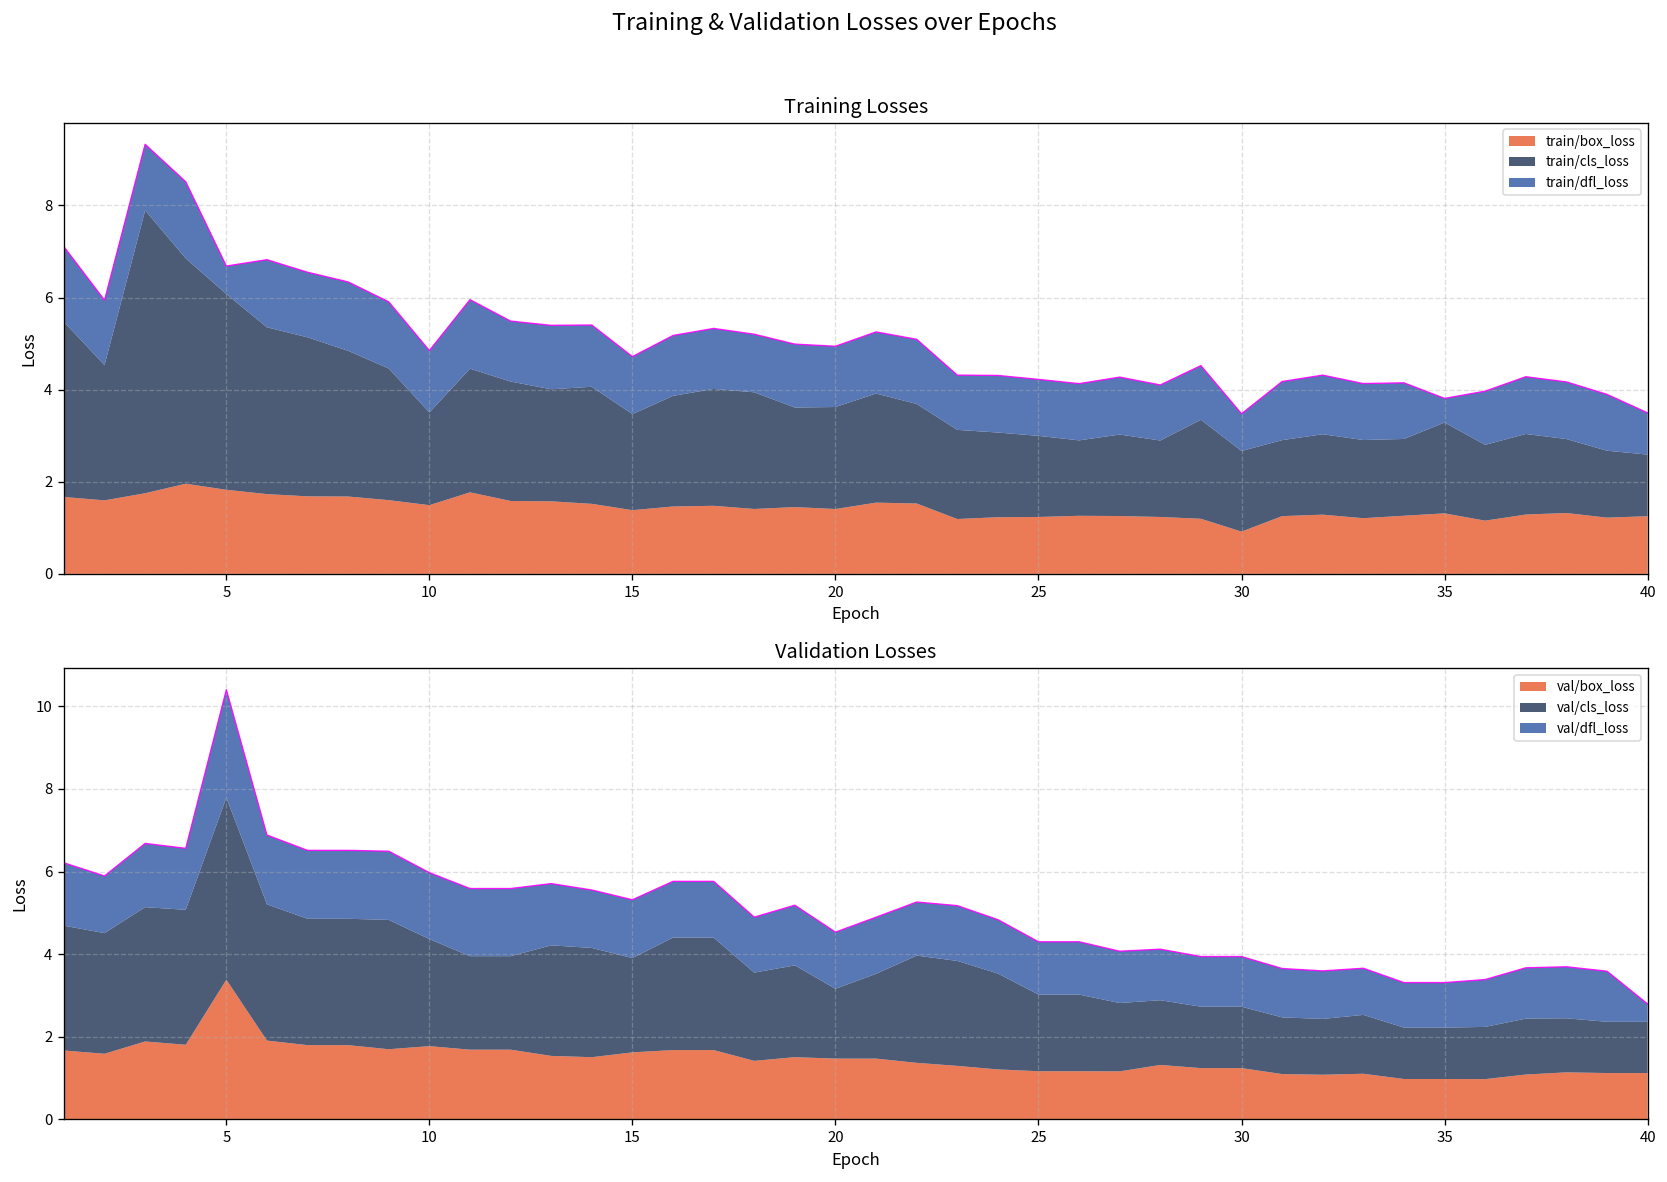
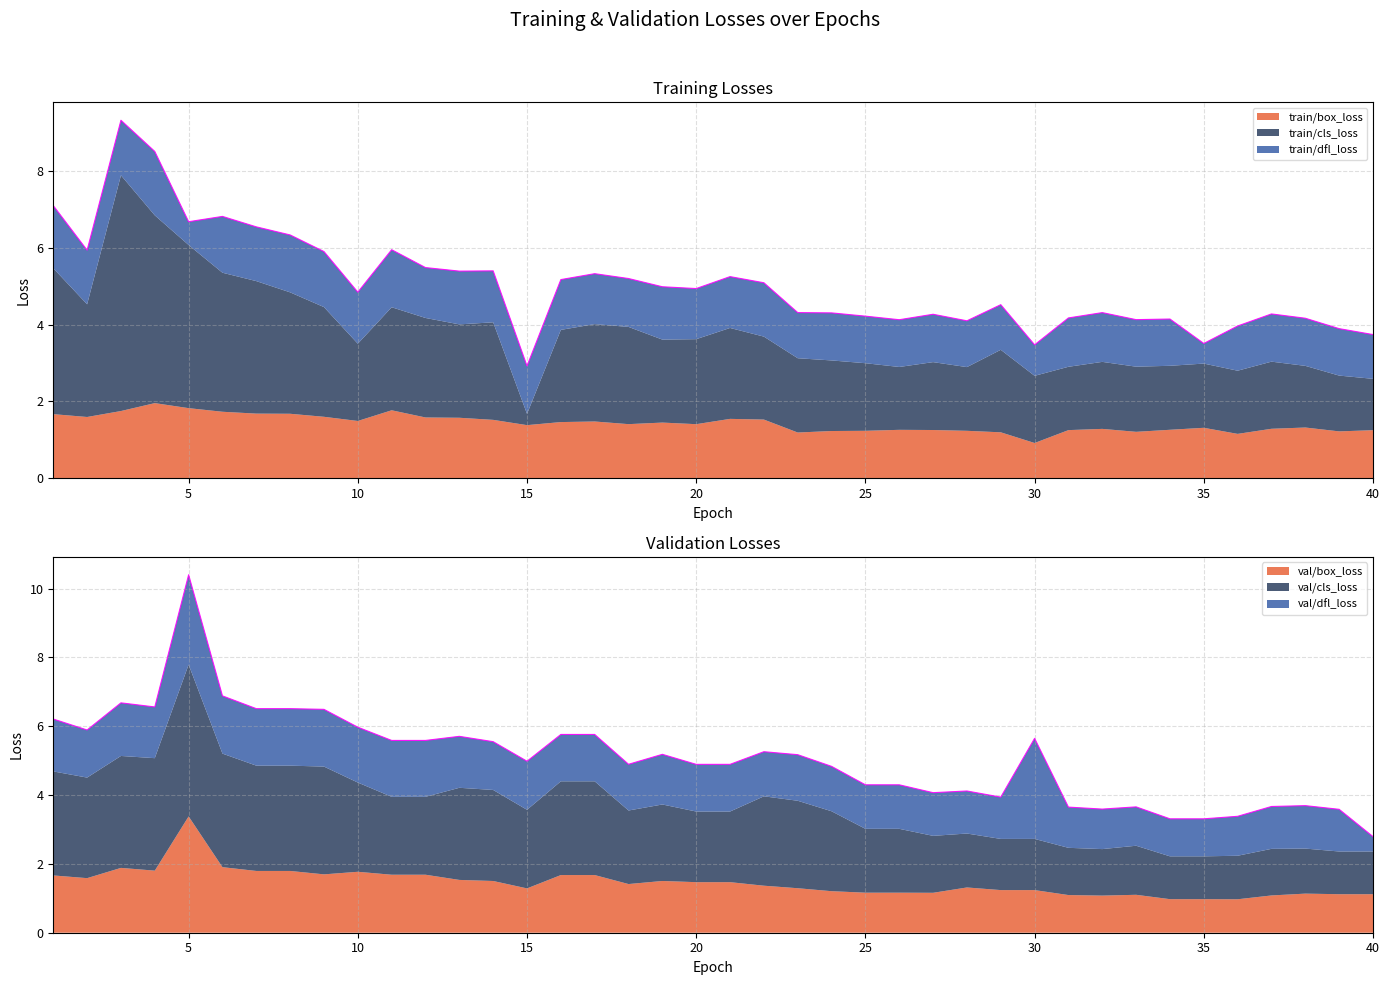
Training Losses, train/cls_loss, 15: 2.1 -> 0.3
Training Losses, train/cls_loss, 35: 2.0 -> 1.7
Training Losses, train/dfl_loss, 40: 0.9 -> 1.2
Validation Losses, val/box_loss, 15: 1.6 -> 1.3
Validation Losses, val/cls_loss, 20: 1.7 -> 2.1
Validation Losses, val/dfl_loss, 30: 1.2 -> 2.9
